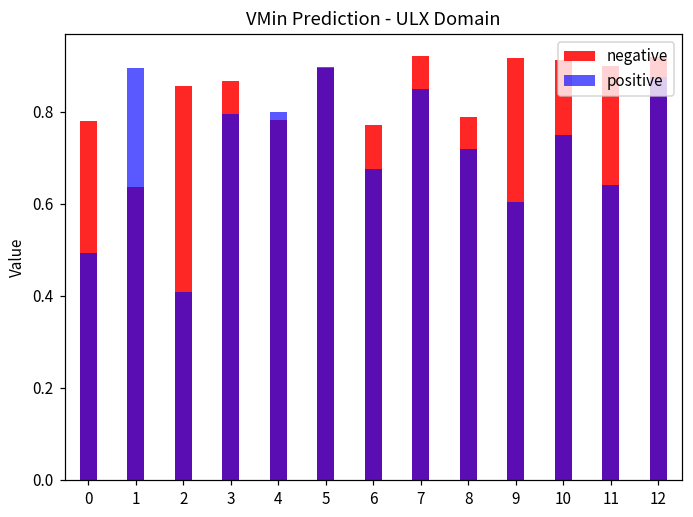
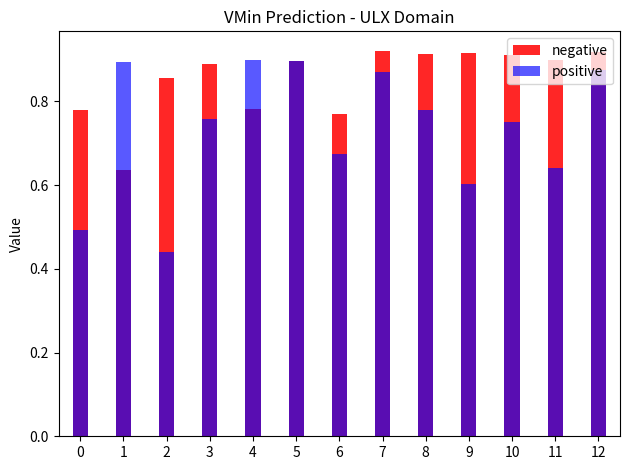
positive, 2: 0.41 -> 0.44
negative, 3: 0.87 -> 0.89
positive, 3: 0.79 -> 0.76
positive, 4: 0.8 -> 0.9
positive, 7: 0.85 -> 0.87
negative, 8: 0.79 -> 0.91
positive, 8: 0.72 -> 0.78
